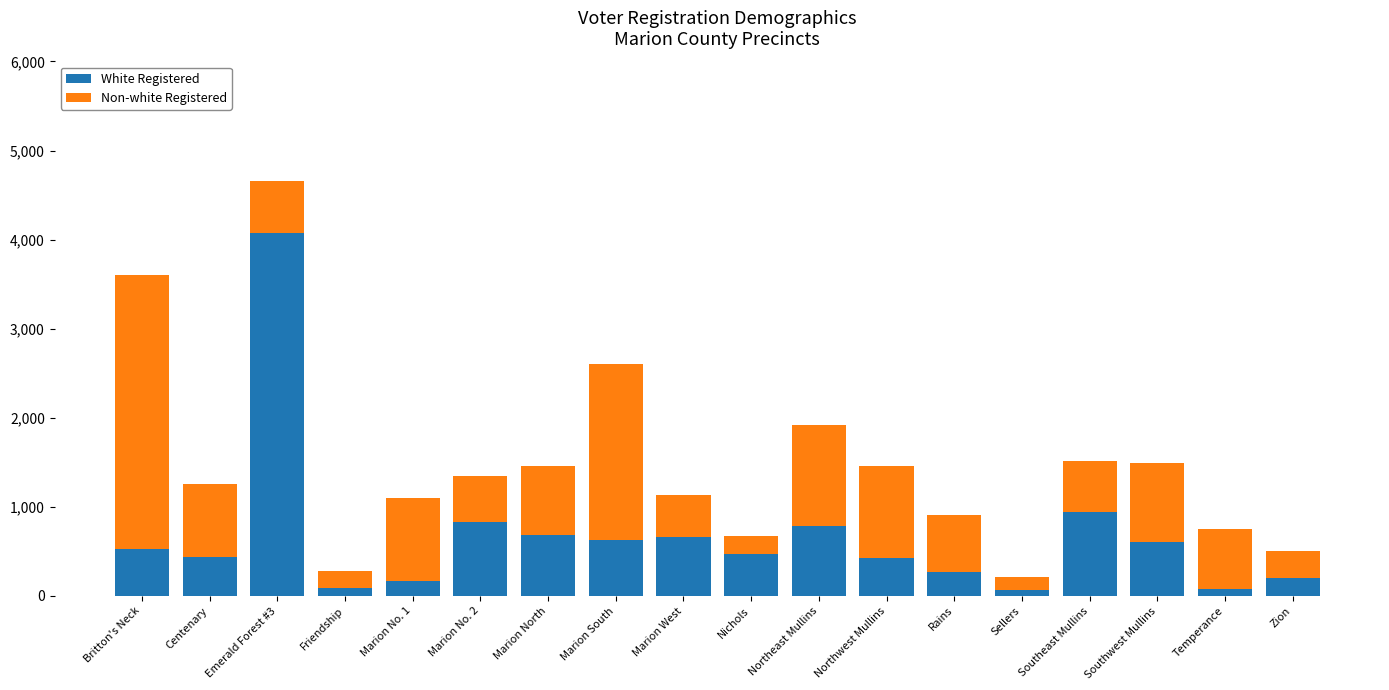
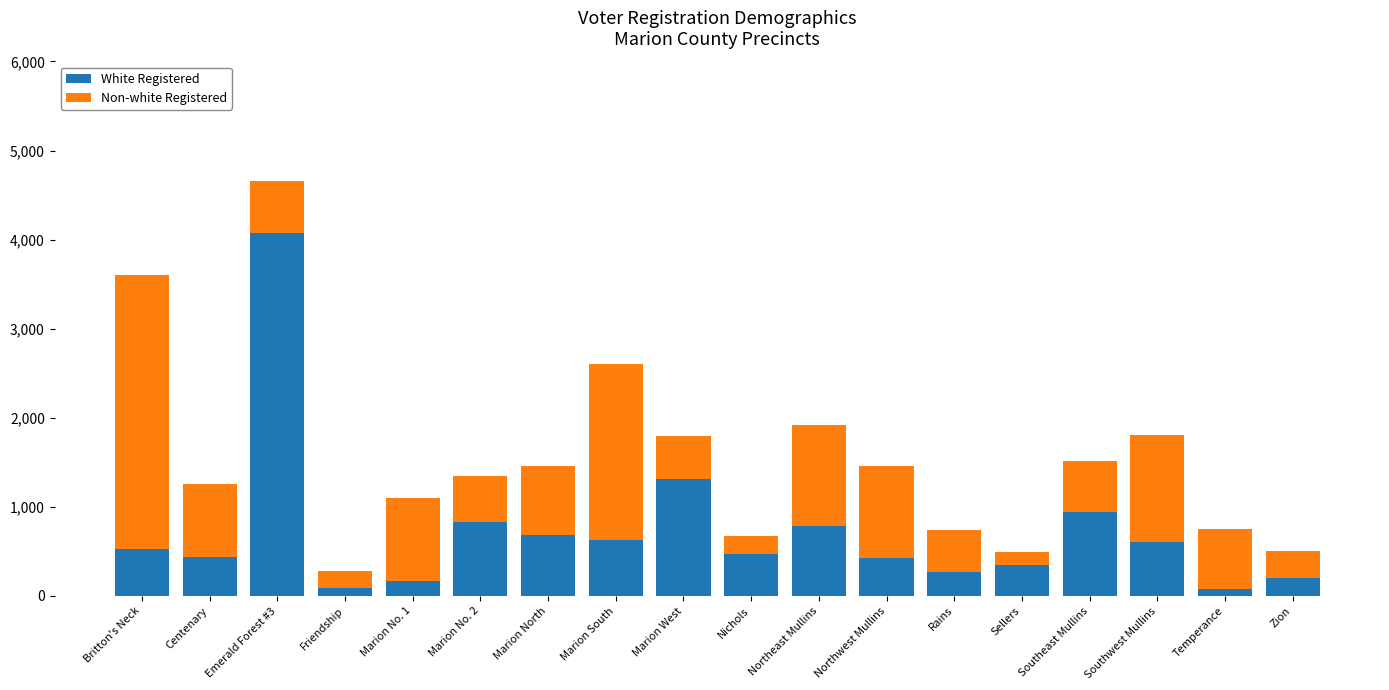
White Registered, Marion West: 700 -> 1,300
Non-white Registered, Rains: 600 -> 500
White Registered, Sellers: 100 -> 300
Non-white Registered, Southwest Mullins: 900 -> 1,200
